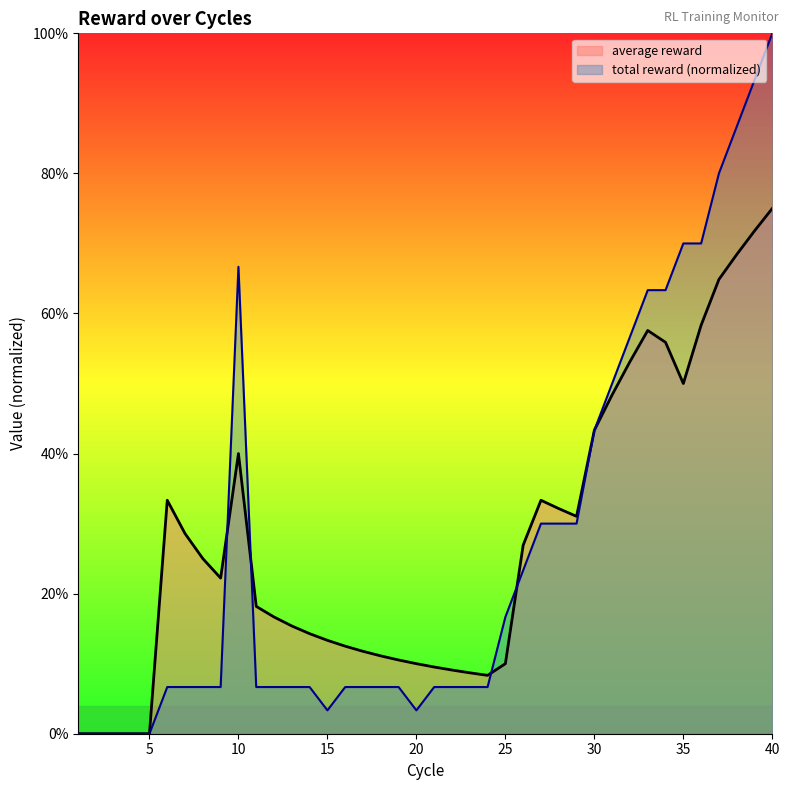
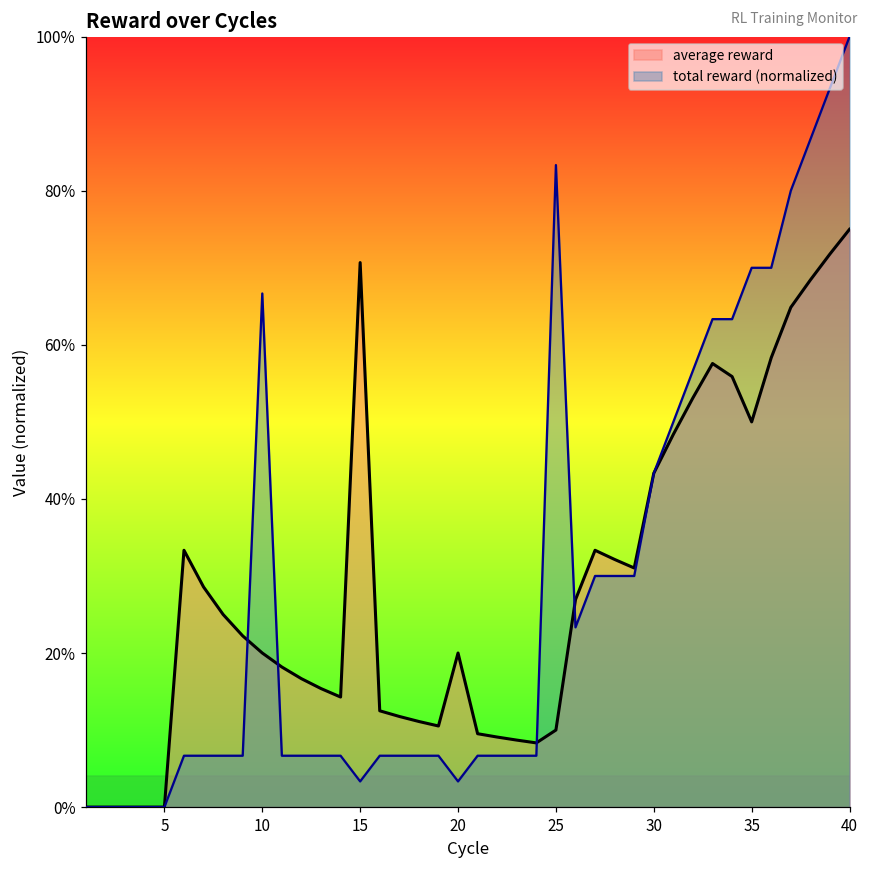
average reward, 10: 40% -> 20%
average reward, 15: 13% -> 71%
average reward, 20: 10% -> 20%
total reward (normalized), 25: 17% -> 83%
